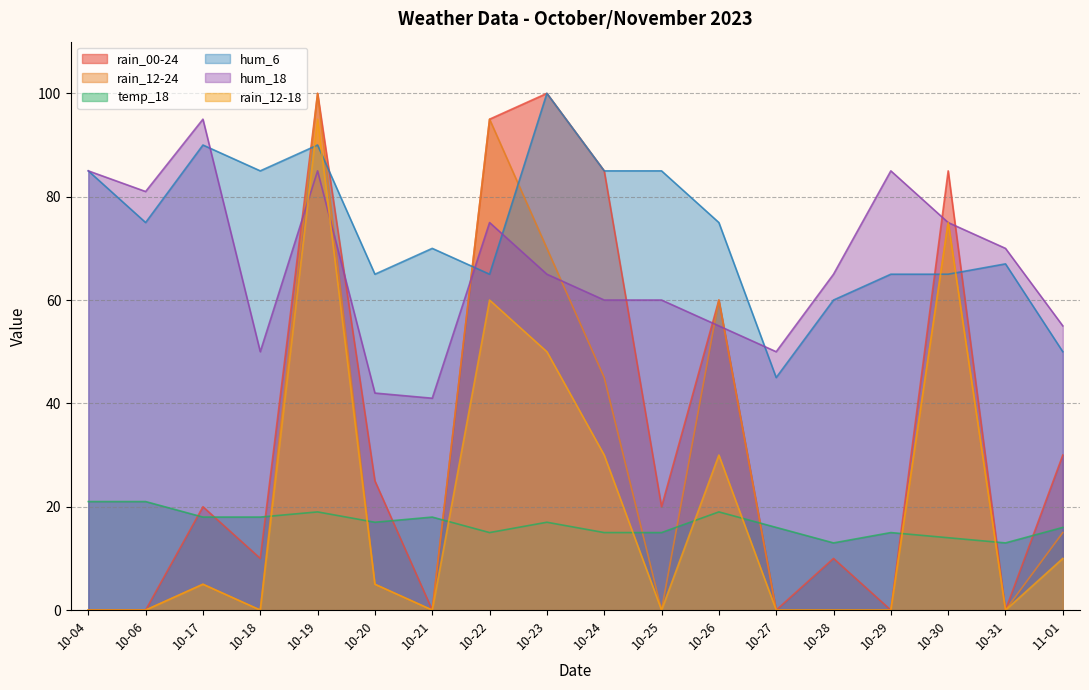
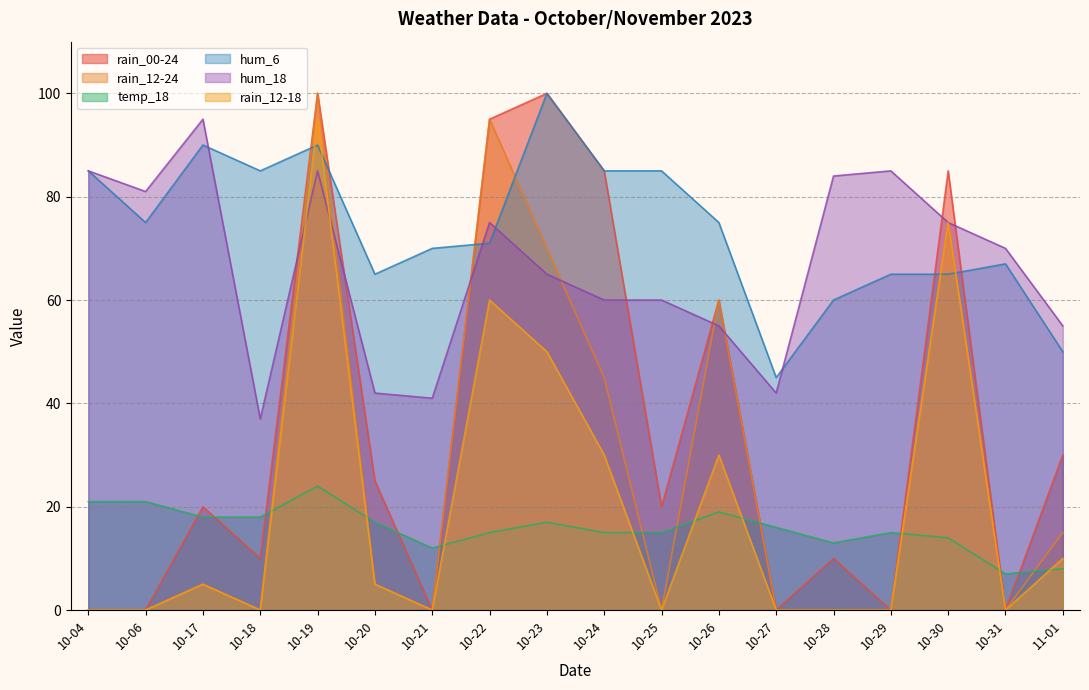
hum_18, 10-18: 50 -> 37
temp_18, 10-19: 19 -> 24
temp_18, 10-21: 18 -> 12
hum_6, 10-22: 65 -> 71
hum_18, 10-27: 50 -> 42
hum_18, 10-28: 65 -> 84
temp_18, 10-31: 13 -> 7
temp_18, 11-01: 16 -> 8
